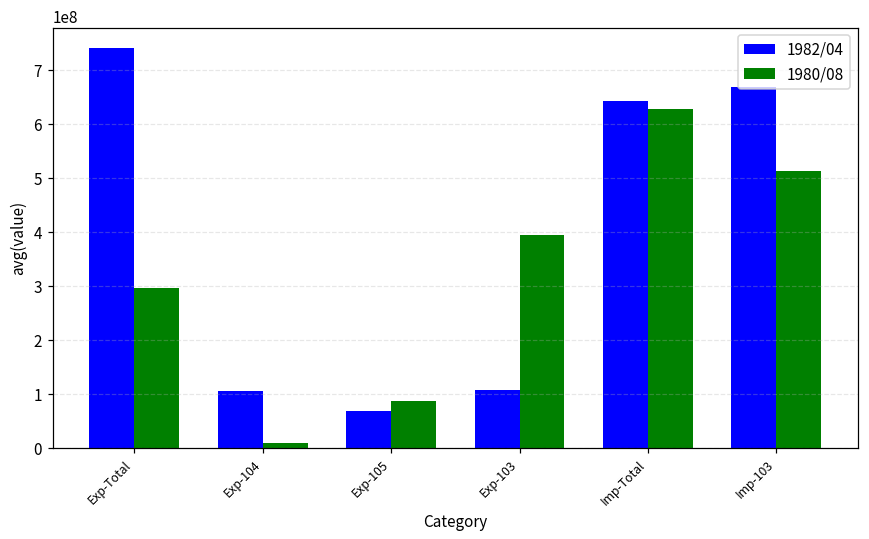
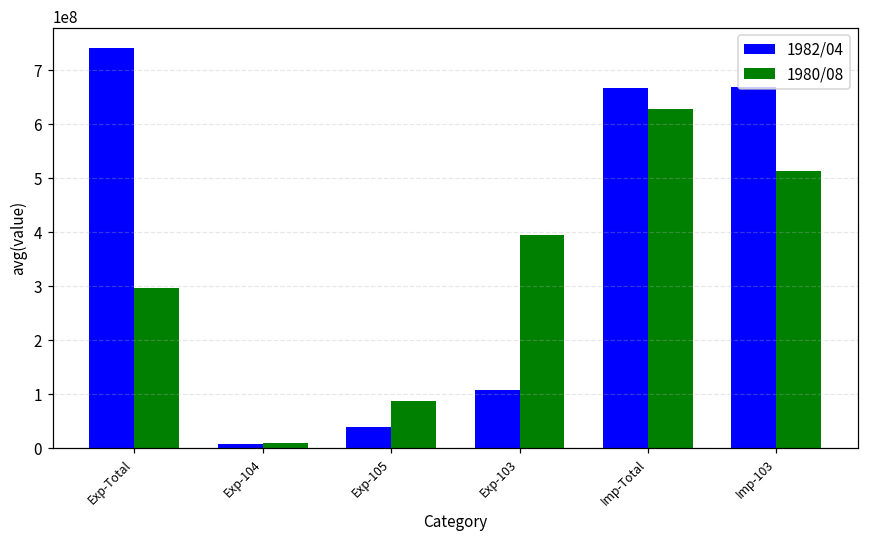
1982/04, Exp-104: 110000000 -> 10000000
1982/04, Exp-105: 70000000 -> 40000000
1982/04, Imp-Total: 640000000 -> 670000000
